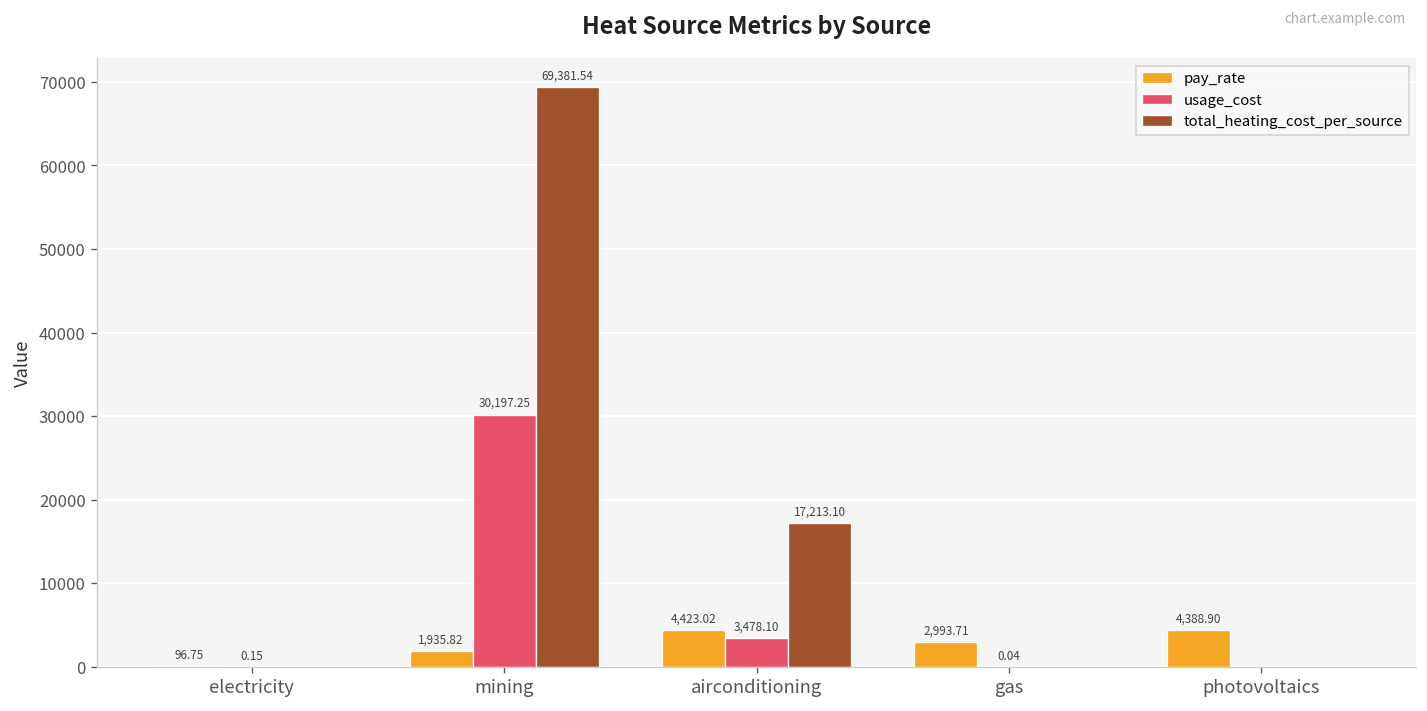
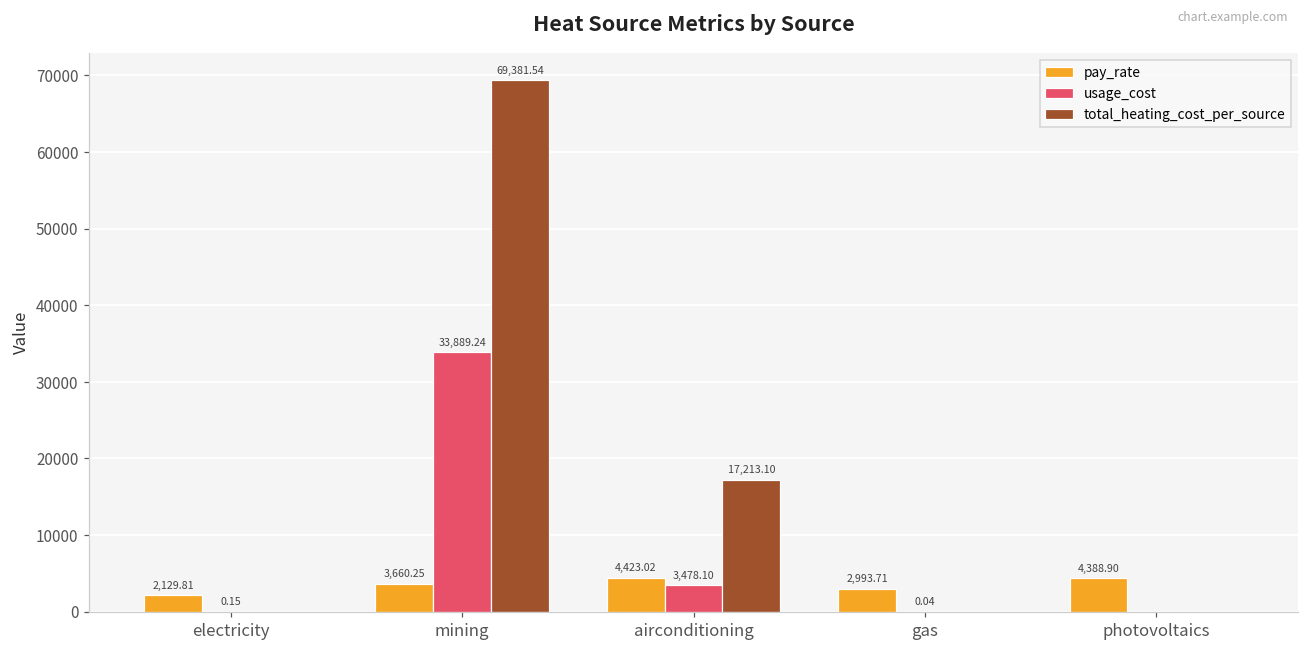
pay_rate, electricity: 96.75 -> 2,129.81
pay_rate, mining: 1,935.82 -> 3,660.25
usage_cost, mining: 30,197.25 -> 33,889.24
